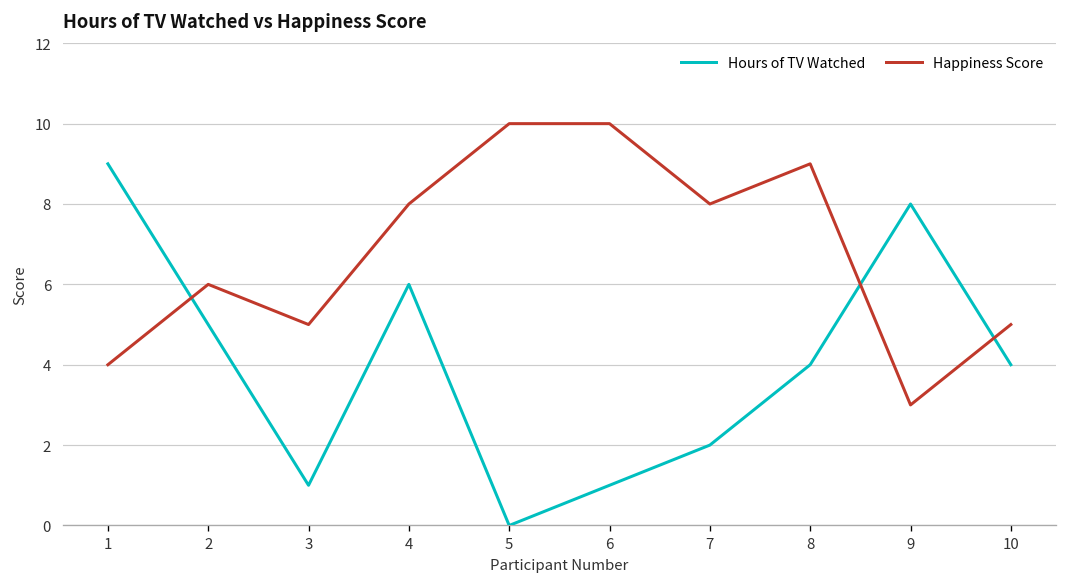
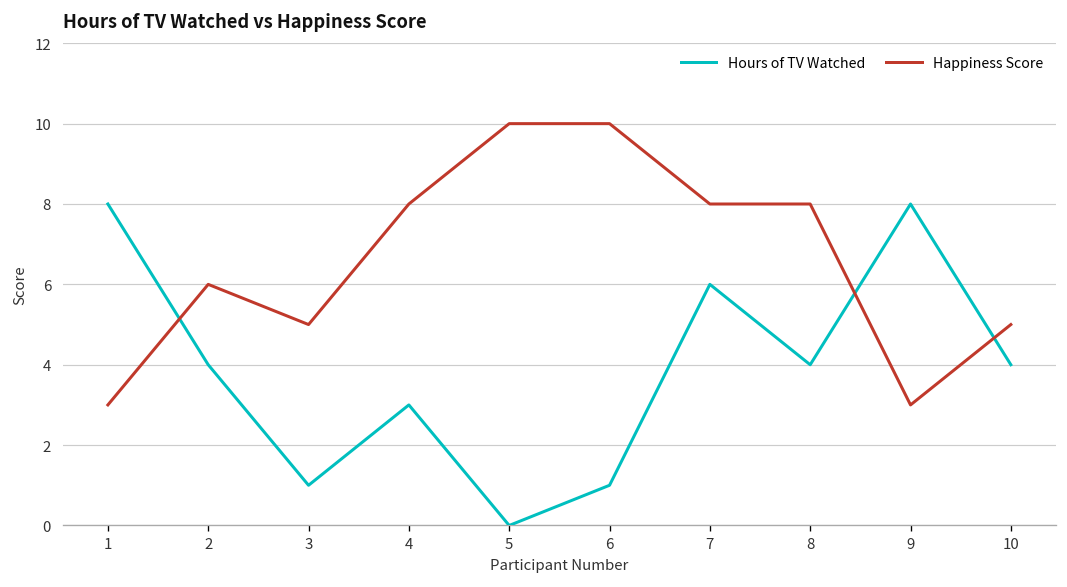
Hours of TV Watched, 1: 9 -> 8
Happiness Score, 1: 4 -> 3
Hours of TV Watched, 2: 5 -> 4
Hours of TV Watched, 4: 6 -> 3
Hours of TV Watched, 7: 2 -> 6
Happiness Score, 8: 9 -> 8
